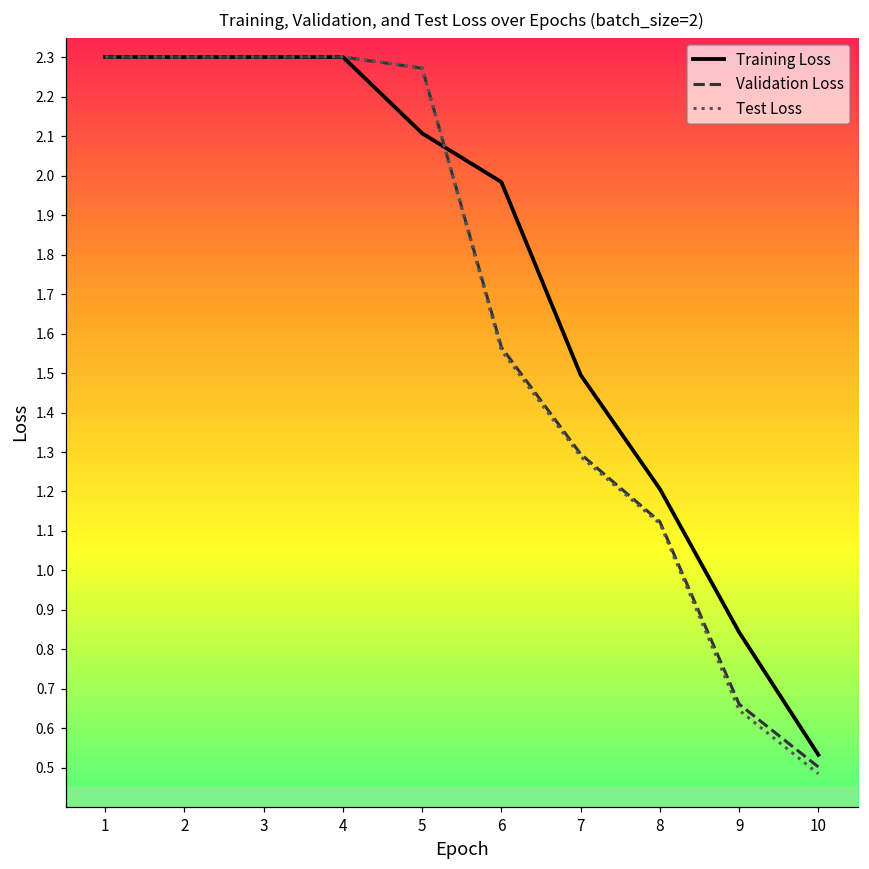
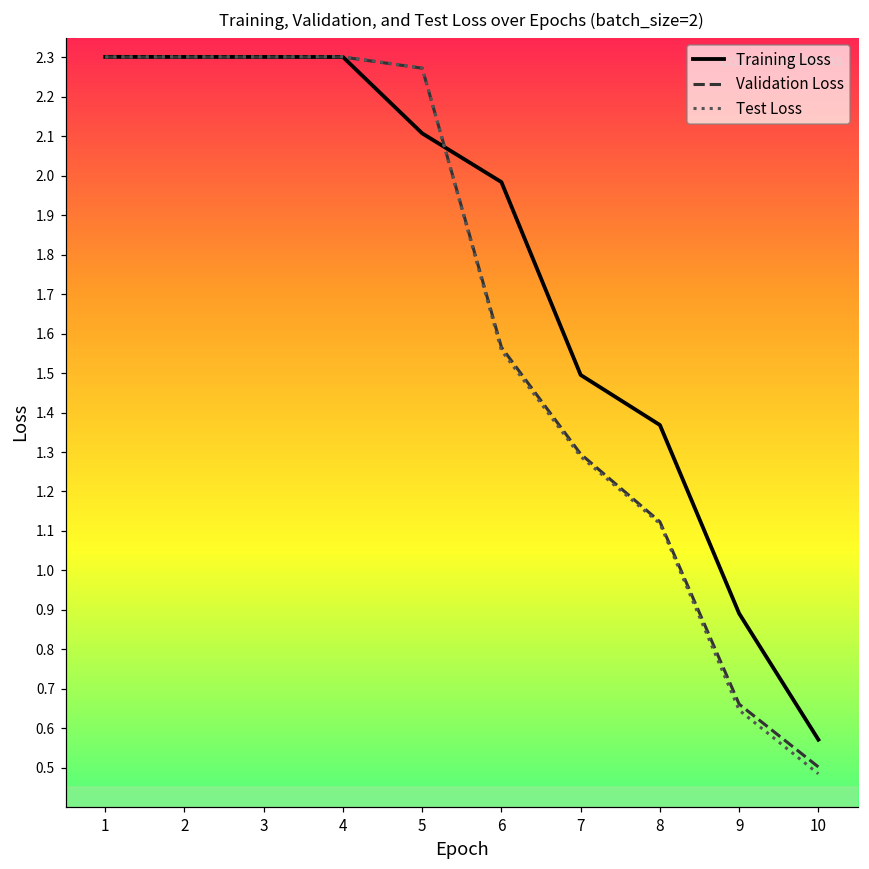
Training Loss, 8: 1.21 -> 1.37
Training Loss, 9: 0.84 -> 0.89
Training Loss, 10: 0.53 -> 0.57
